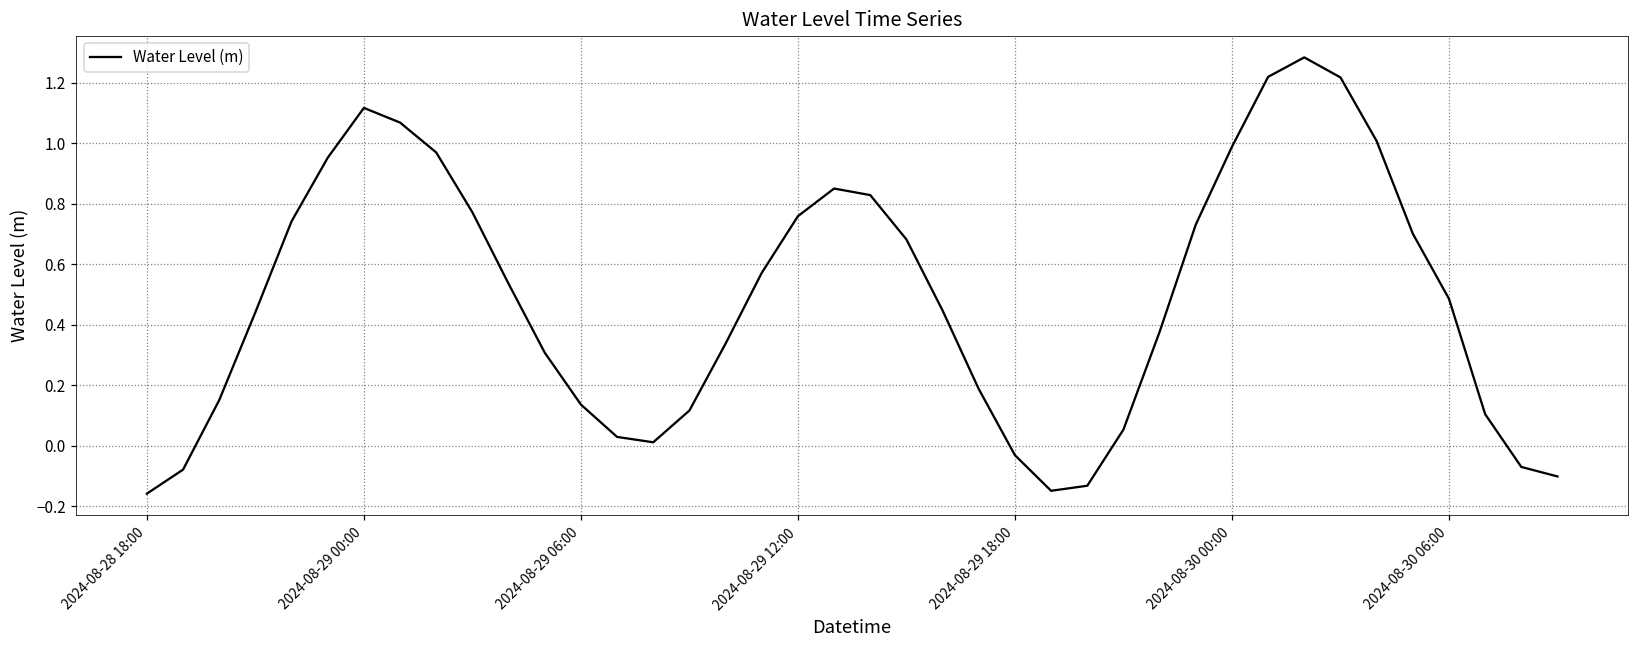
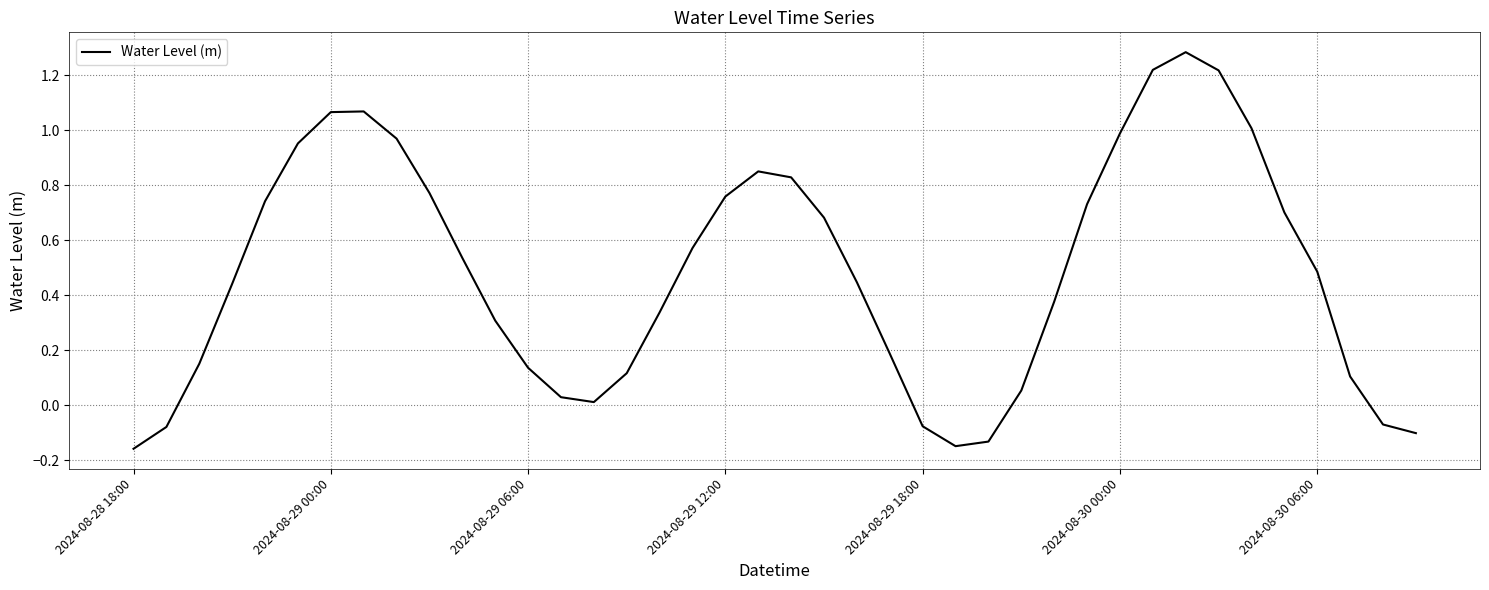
2024-08-29 00:00: 1.12 -> 1.07
2024-08-29 18:00: -0.03 -> -0.08
